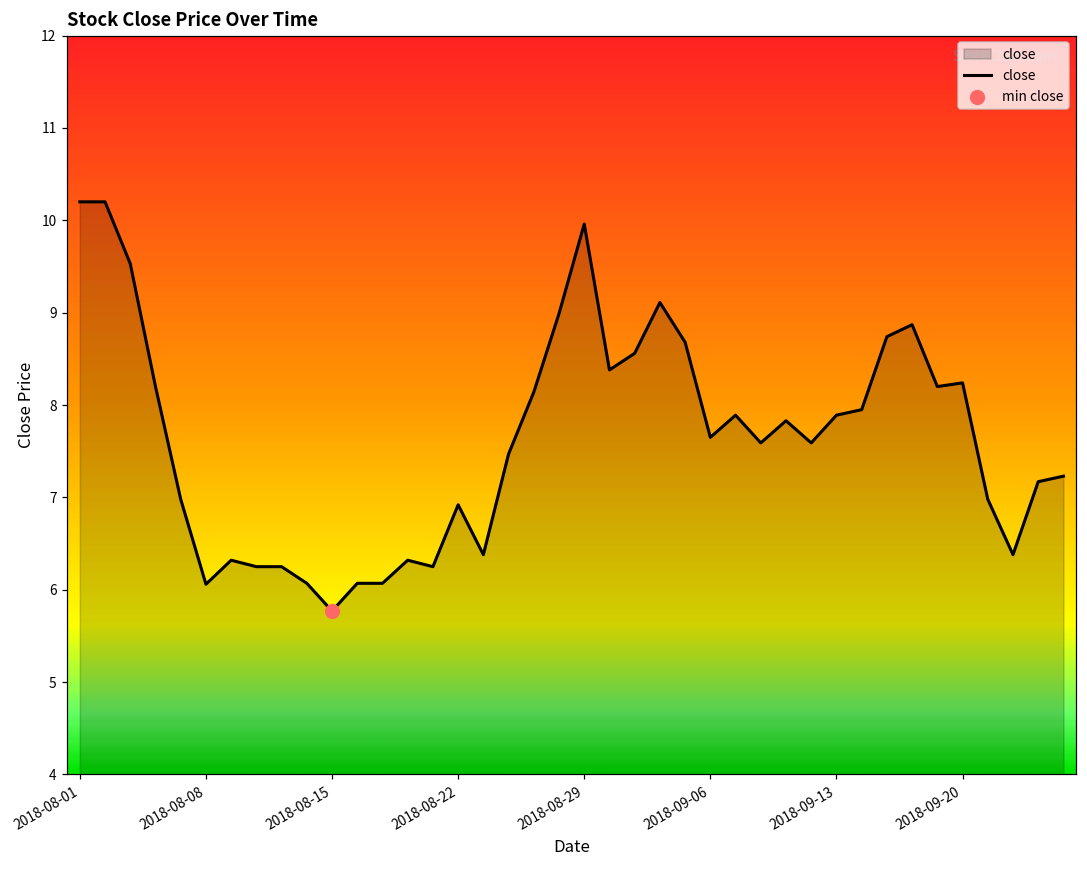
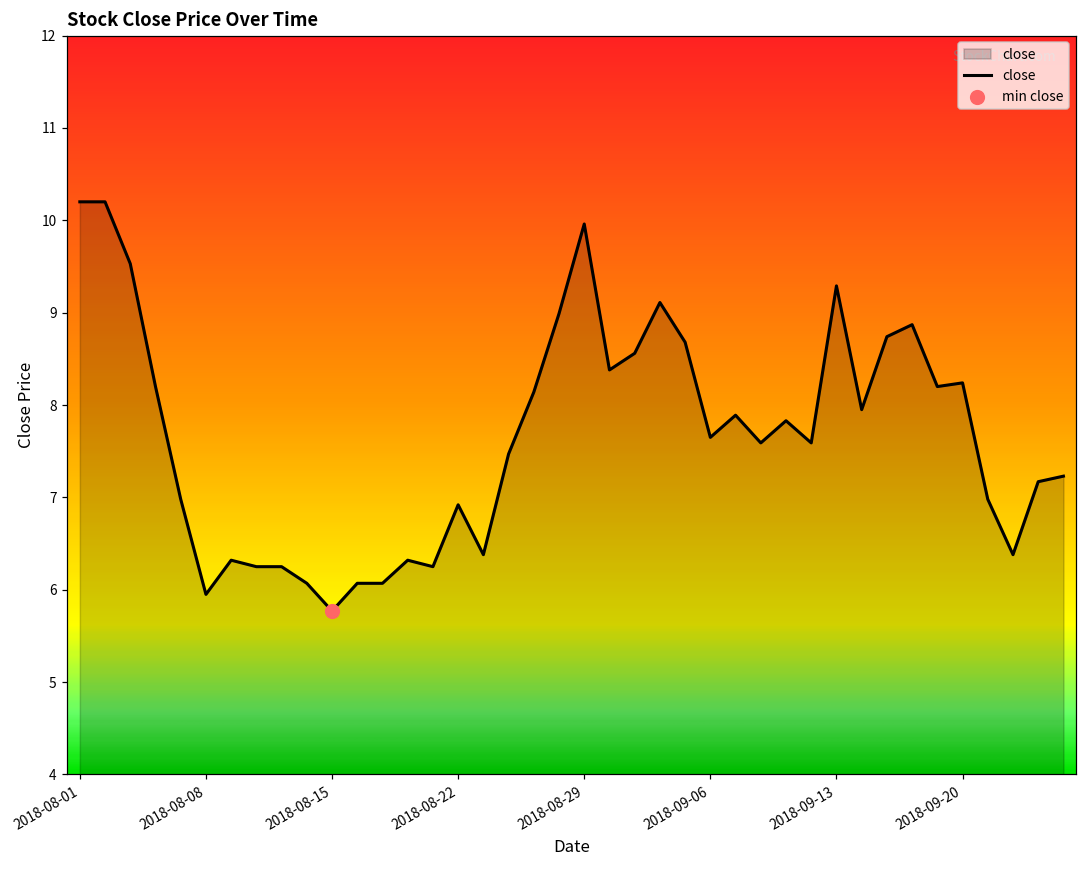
close, 2018-08-08: 6.1 -> 6.0
close, 2018-09-13: 7.9 -> 9.3
